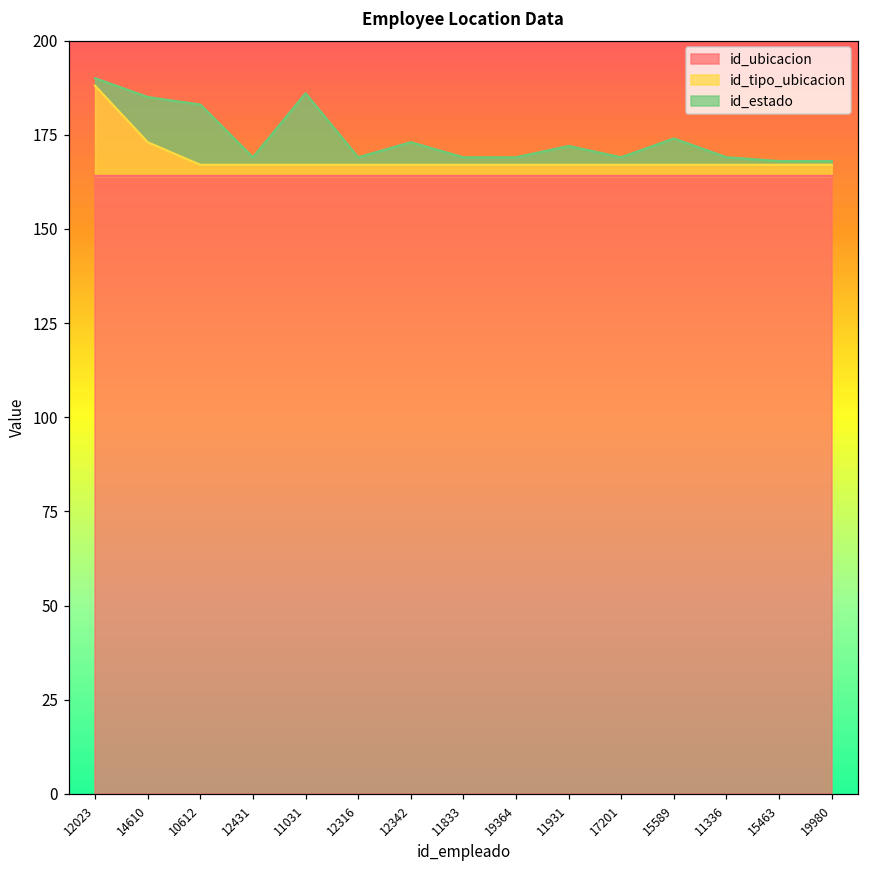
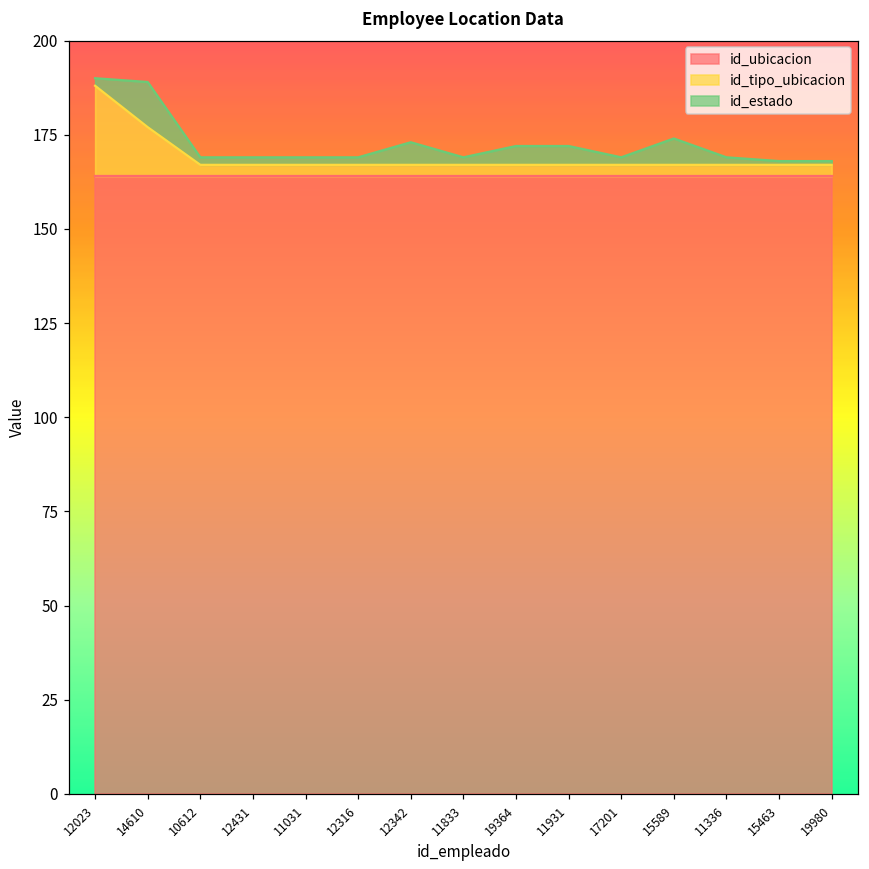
id_tipo_ubicacion, 14610: 173 -> 177
id_estado, 10612: 16 -> 2
id_estado, 11031: 19 -> 2
id_estado, 19364: 2 -> 5
